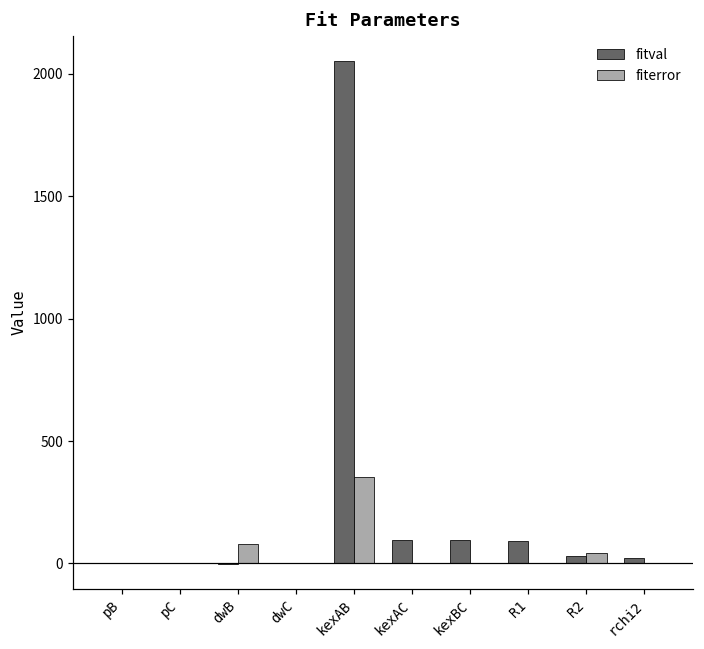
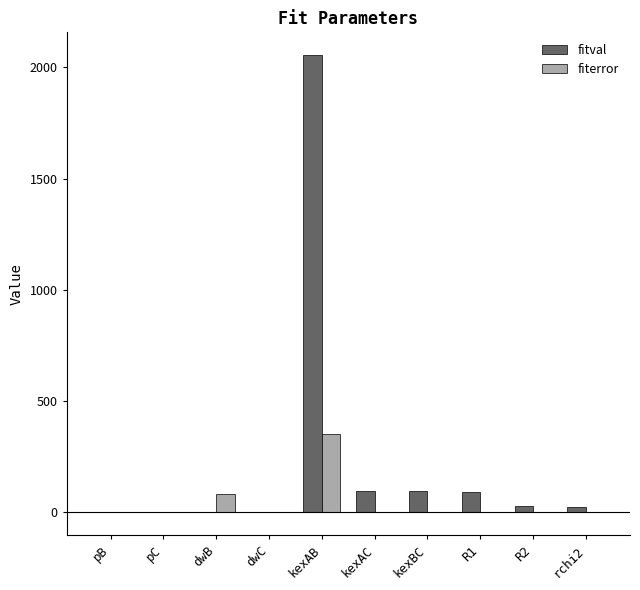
fiterror, R2: 40 -> 0
